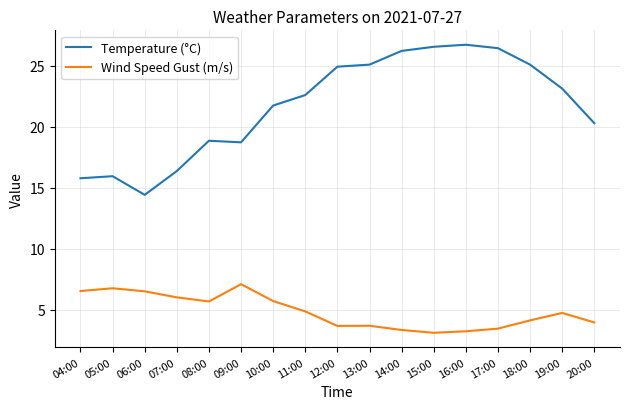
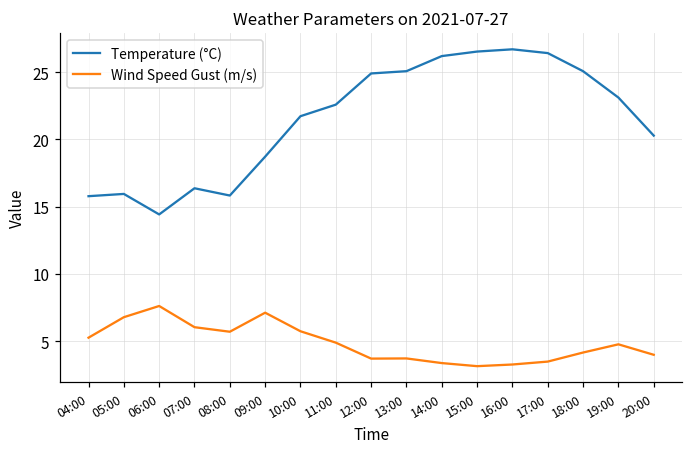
Wind Speed Gust (m/s), 04:00: 6.5 -> 5.3
Wind Speed Gust (m/s), 06:00: 6.5 -> 7.6
Temperature (°C), 08:00: 18.8 -> 15.8
